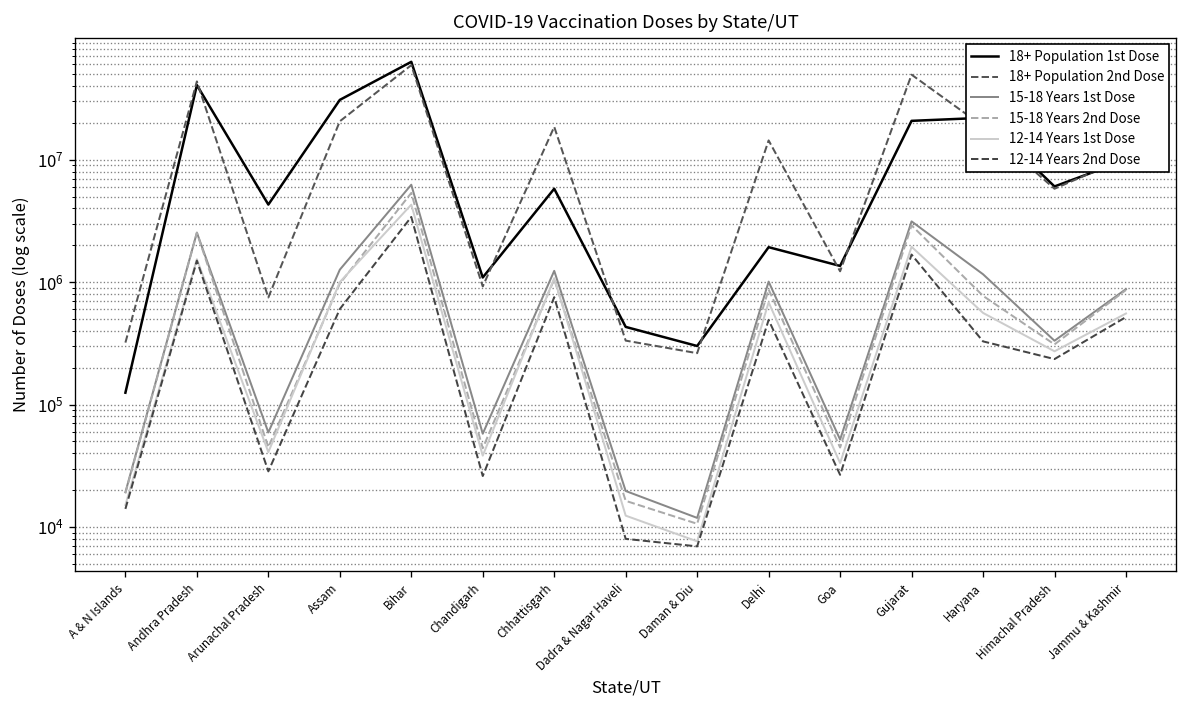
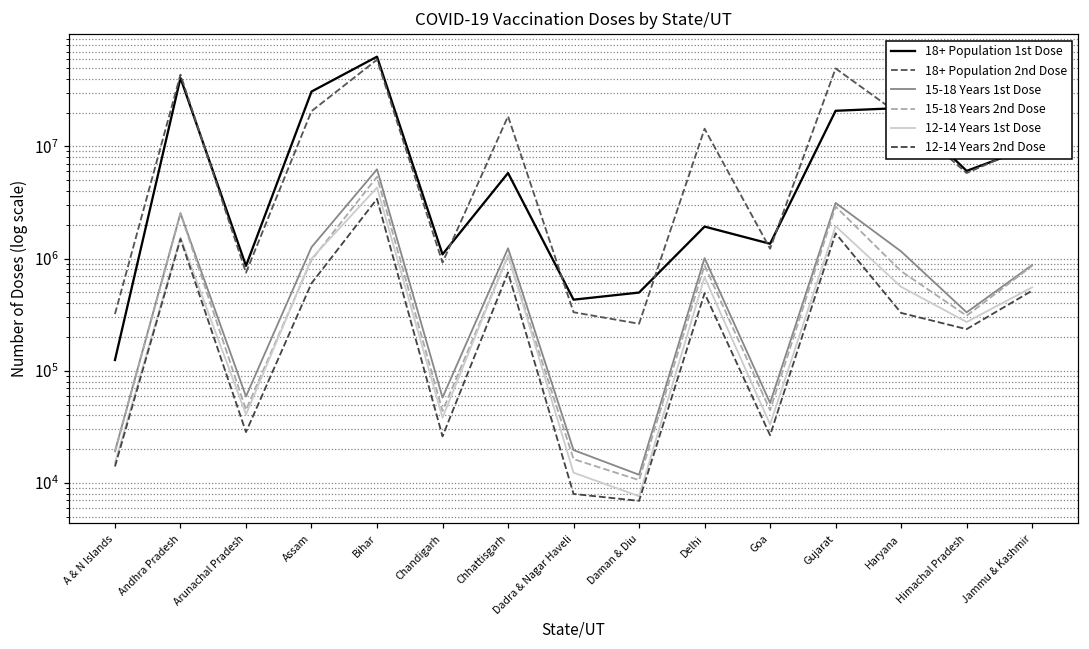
18+ Population 1st Dose, Arunachal Pradesh: 4300000 -> 900000
18+ Population 1st Dose, Daman & Diu: 300000 -> 500000
